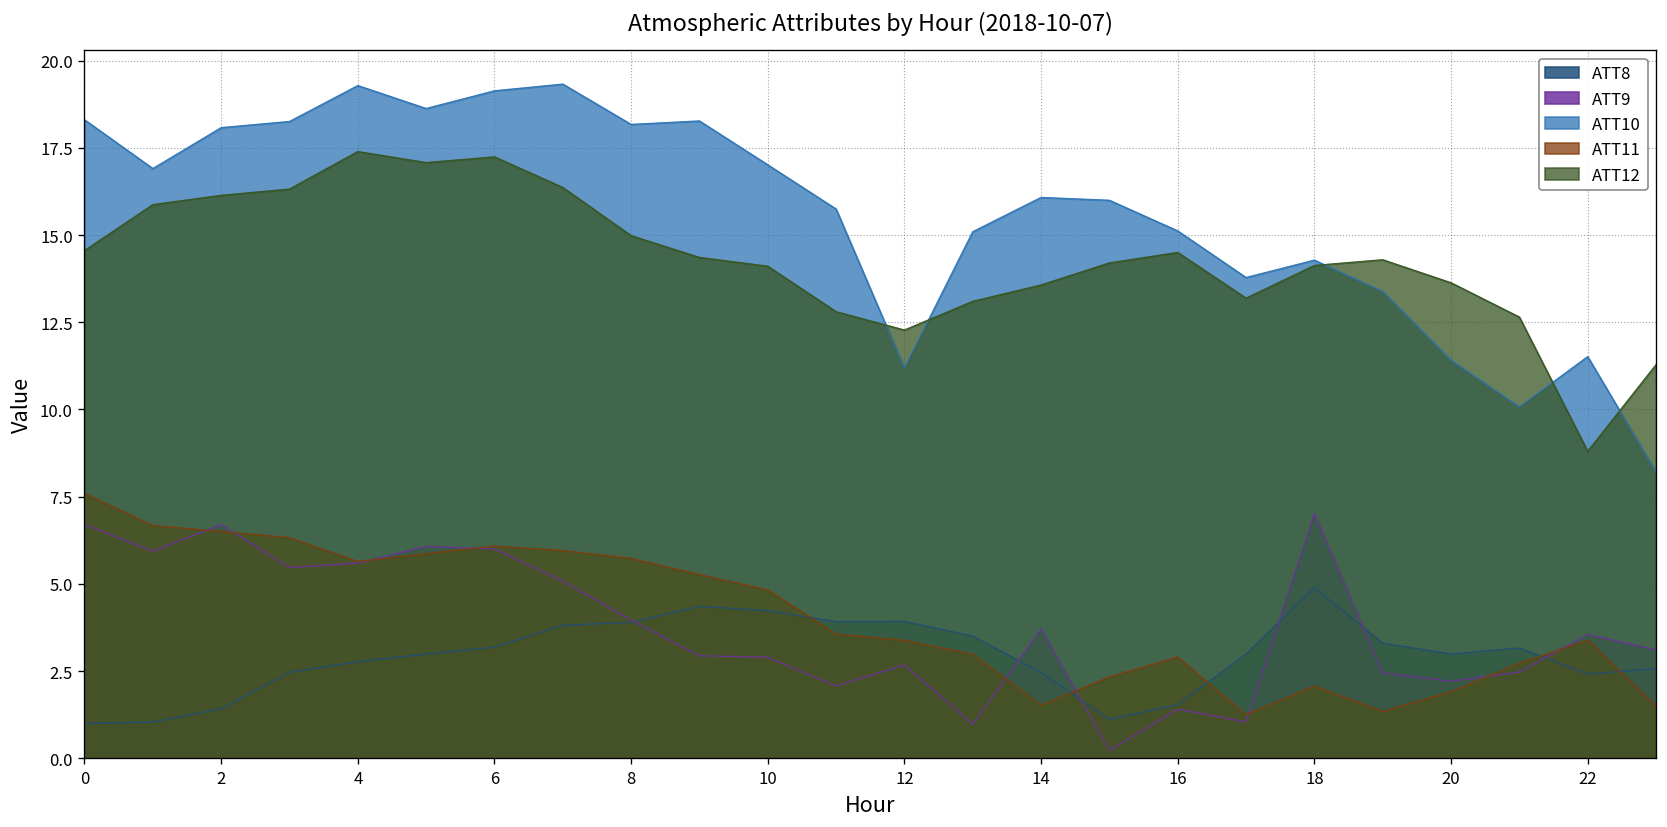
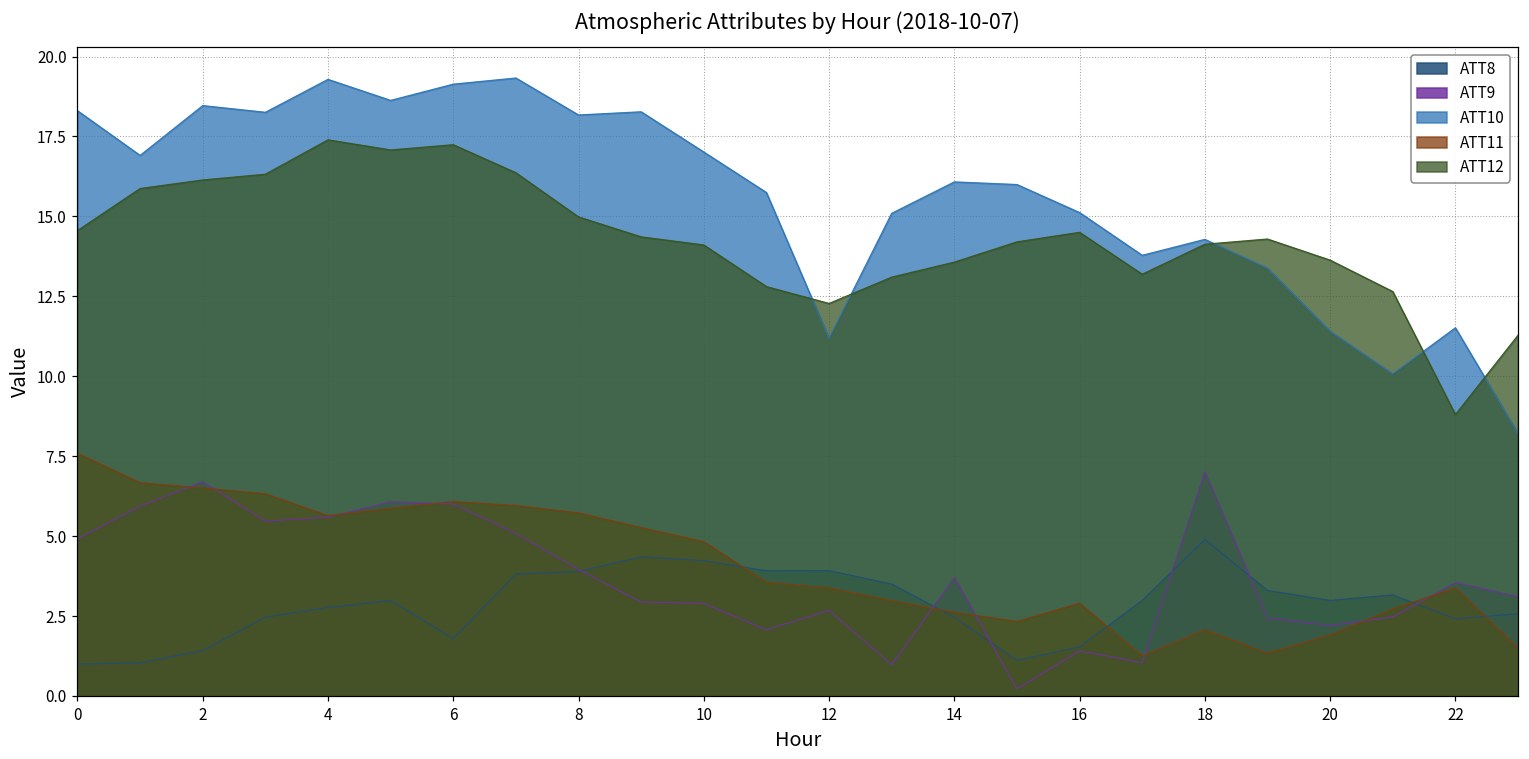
ATT9, 0: 6.7 -> 4.9
ATT10, 2: 18.1 -> 18.5
ATT8, 6: 3.2 -> 1.8
ATT11, 14: 1.5 -> 2.6
